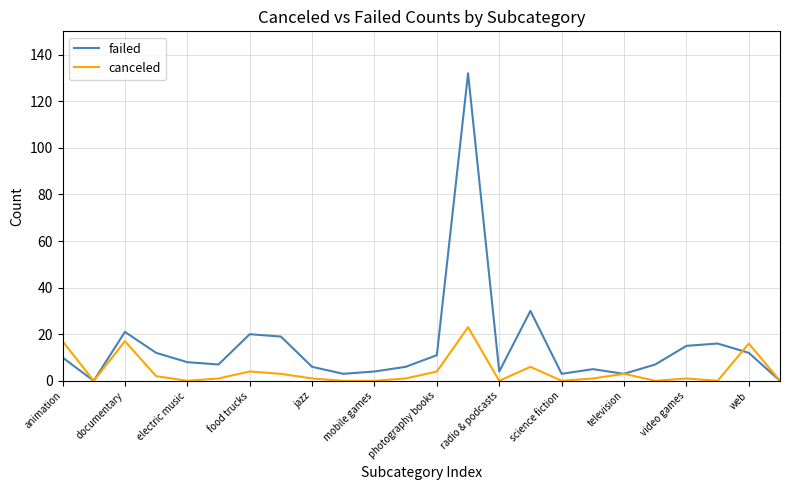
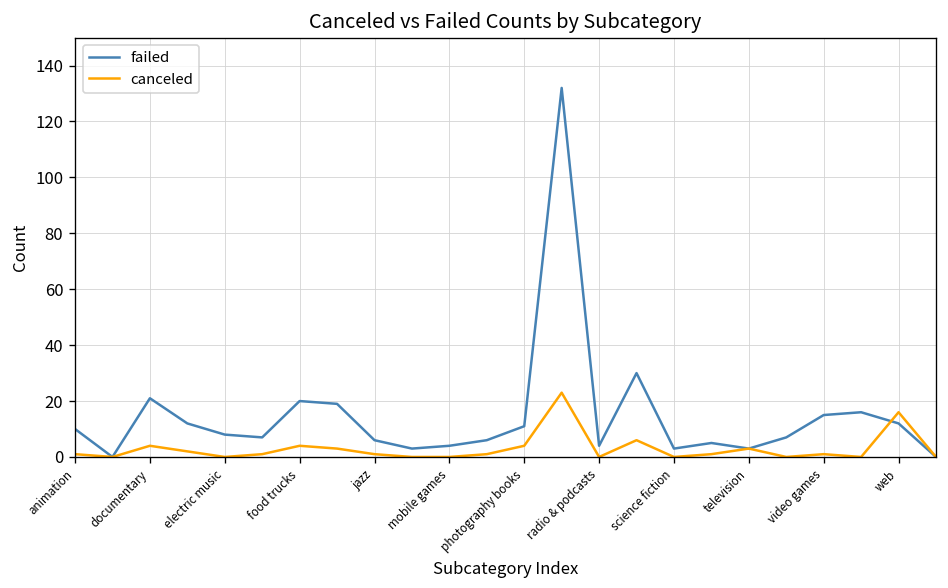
canceled, animation: 17 -> 1
canceled, documentary: 17 -> 4
